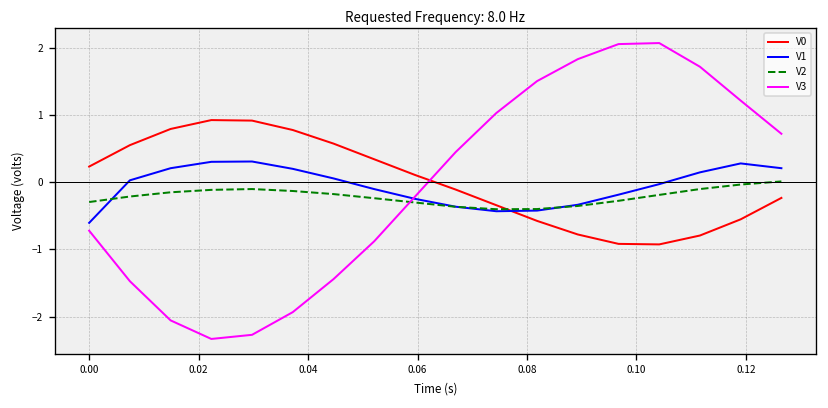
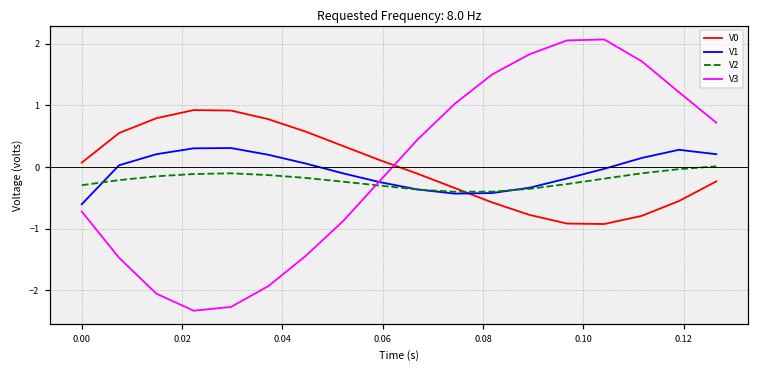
V0, 0.00: 0.2 -> 0.1
